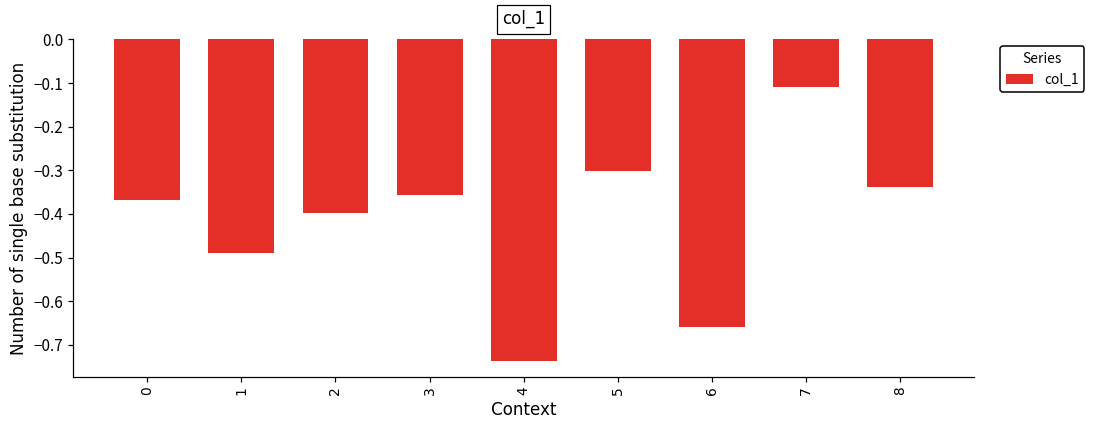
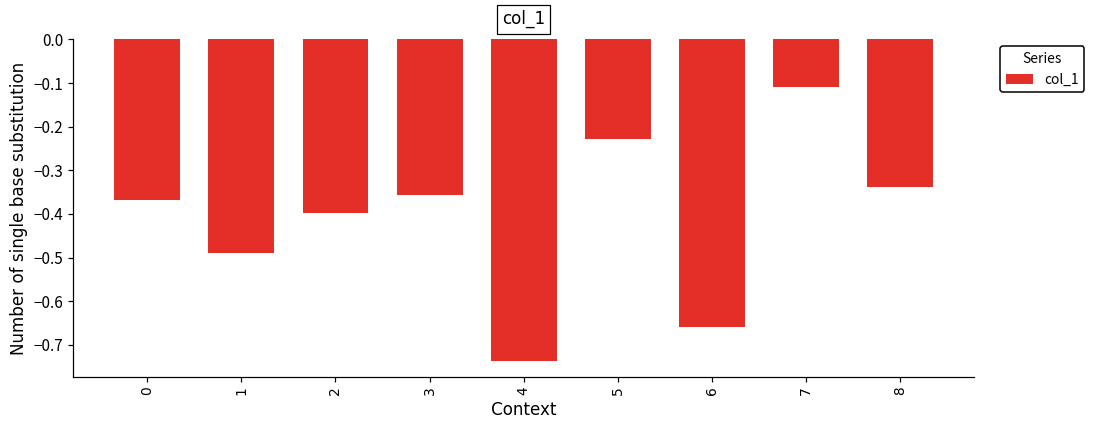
5: -0.30 -> -0.23
